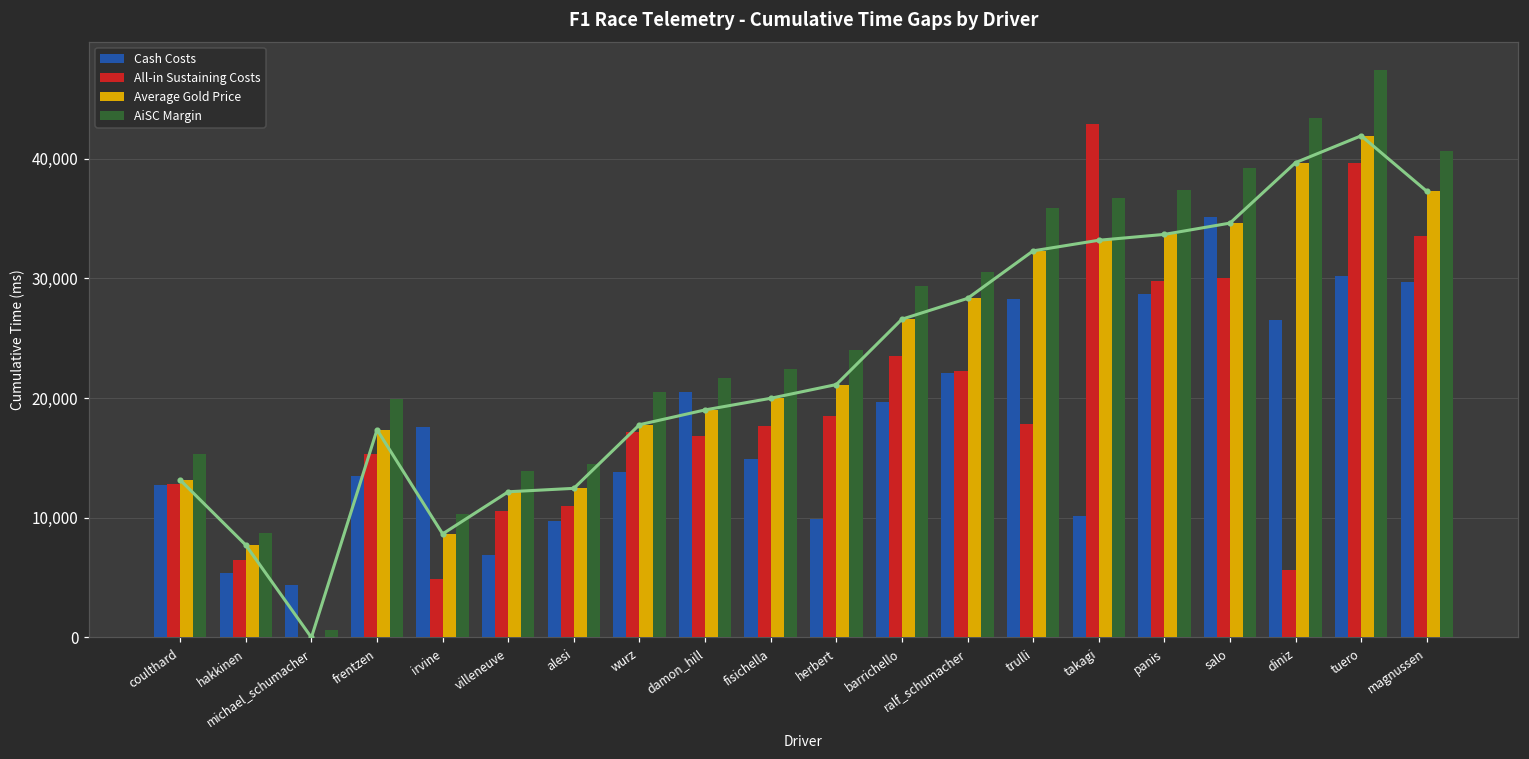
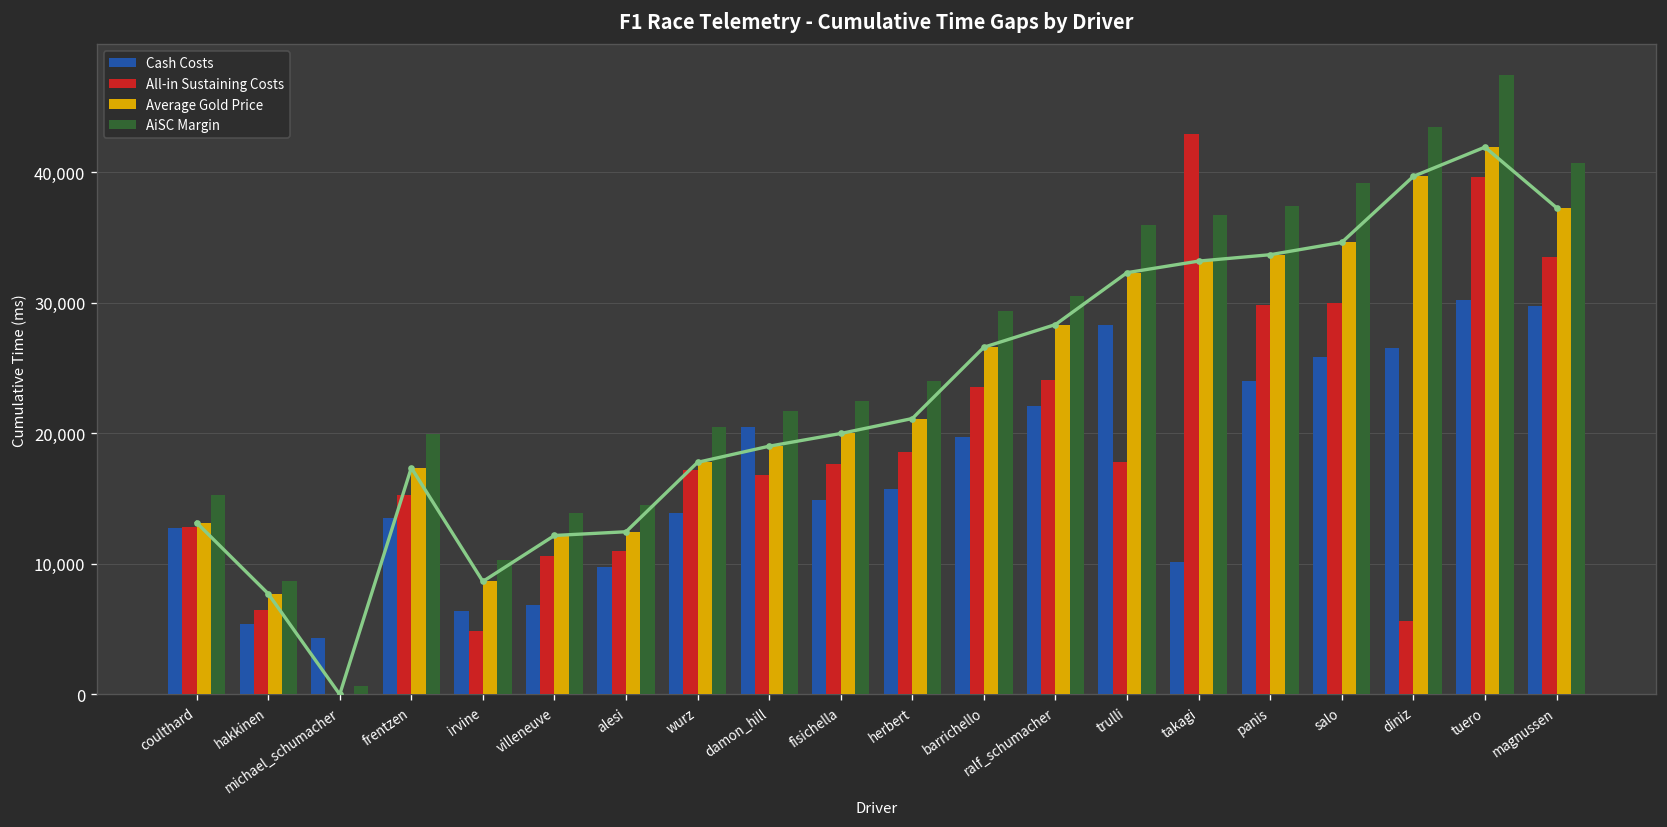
Cash Costs, irvine: 17,600 -> 6,400
Cash Costs, herbert: 9,900 -> 15,700
All-in Sustaining Costs, ralf_schumacher: 22,300 -> 24,100
Cash Costs, panis: 28,700 -> 24,000
Cash Costs, salo: 35,100 -> 25,800
